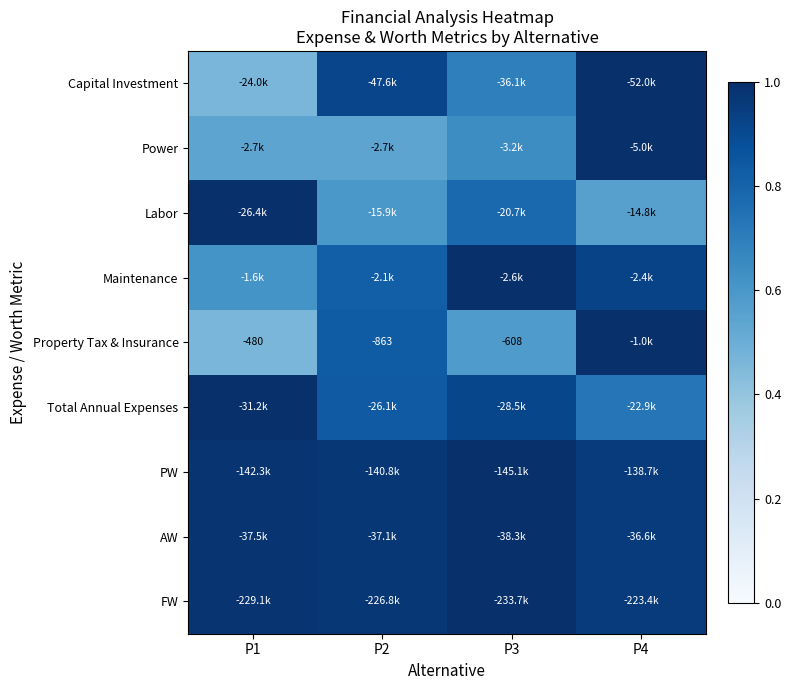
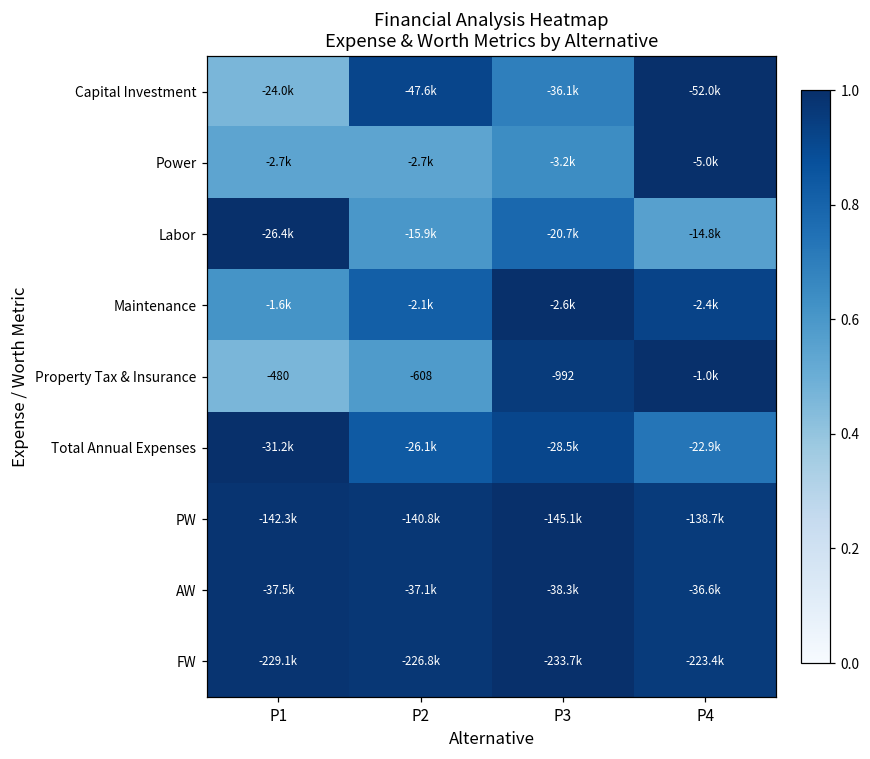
Property Tax & Insurance, P2: -863 -> -608
Property Tax & Insurance, P3: -608 -> -992
